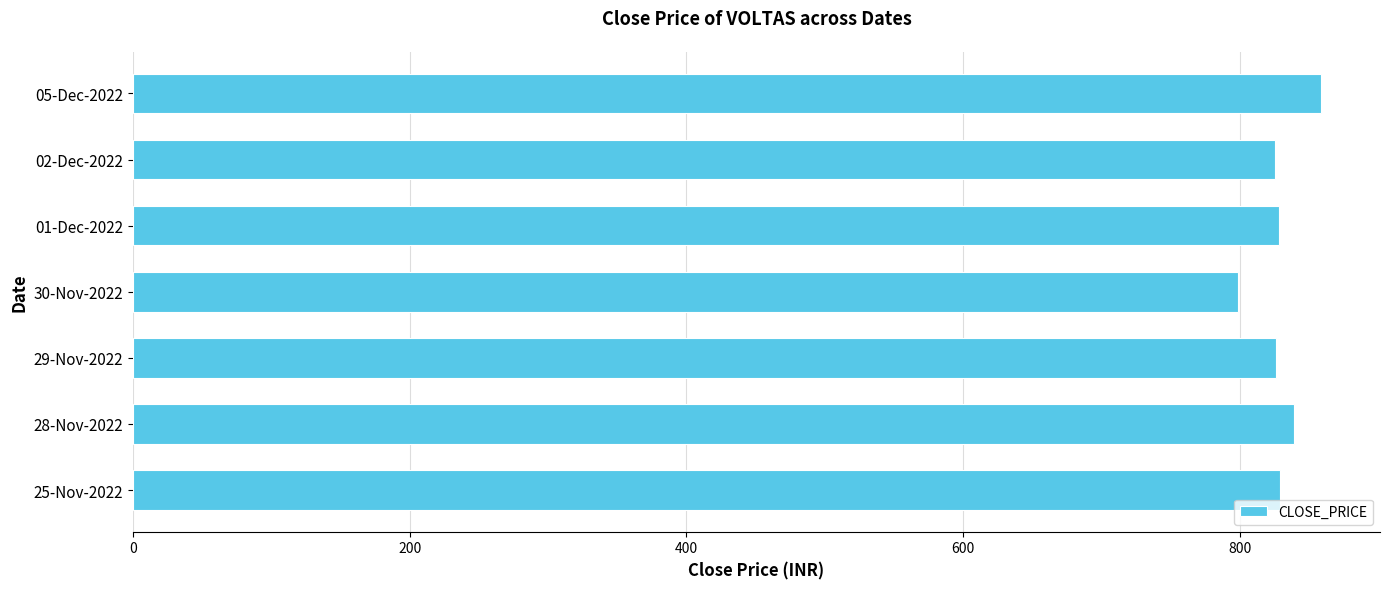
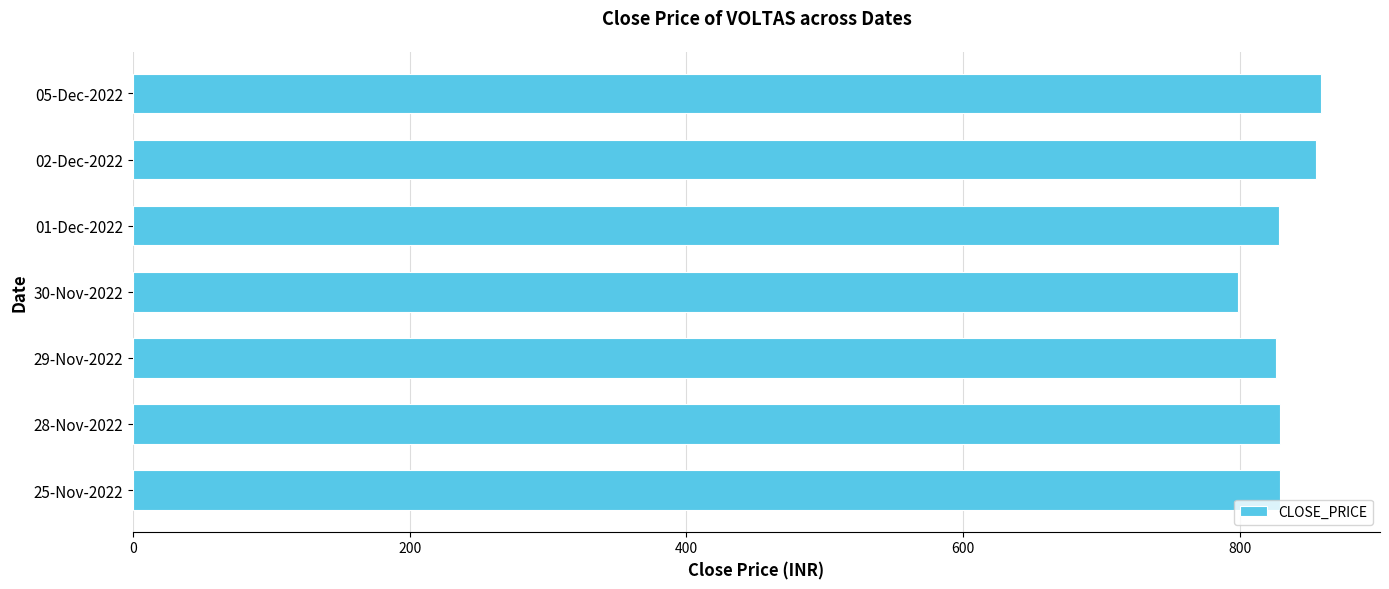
02-Dec-2022: 826 -> 855
28-Nov-2022: 839 -> 829
